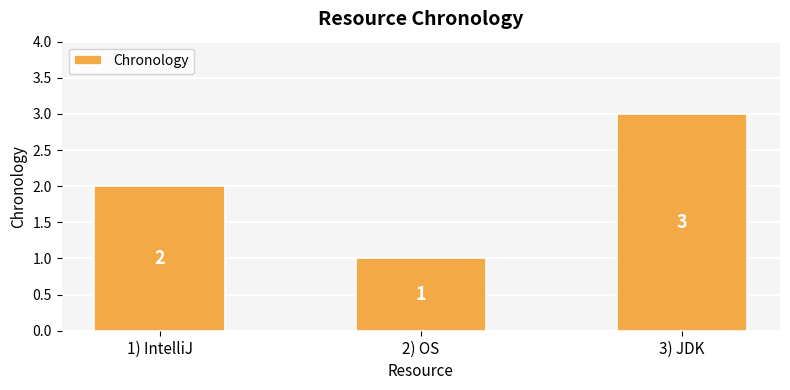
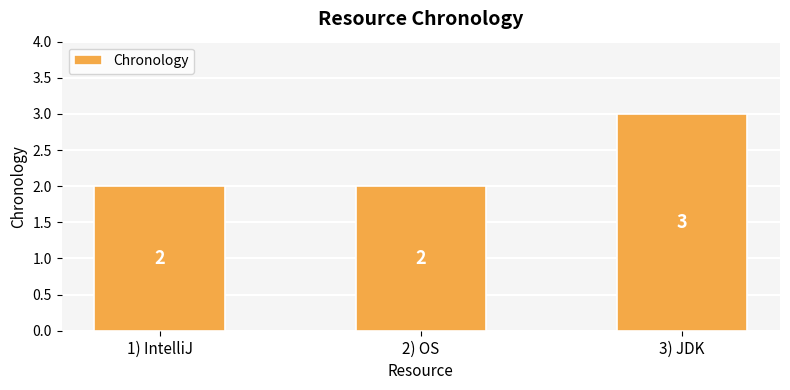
2) OS: 1 -> 2
